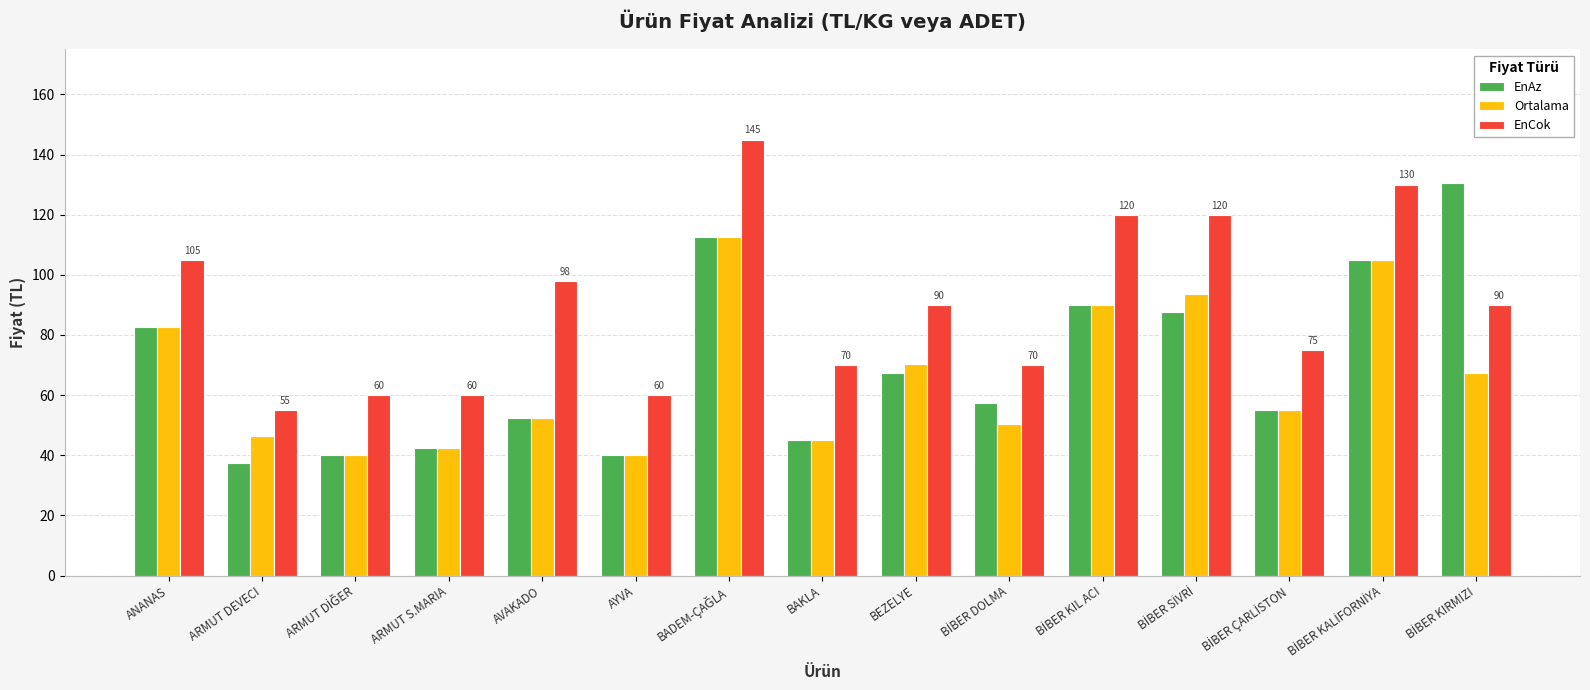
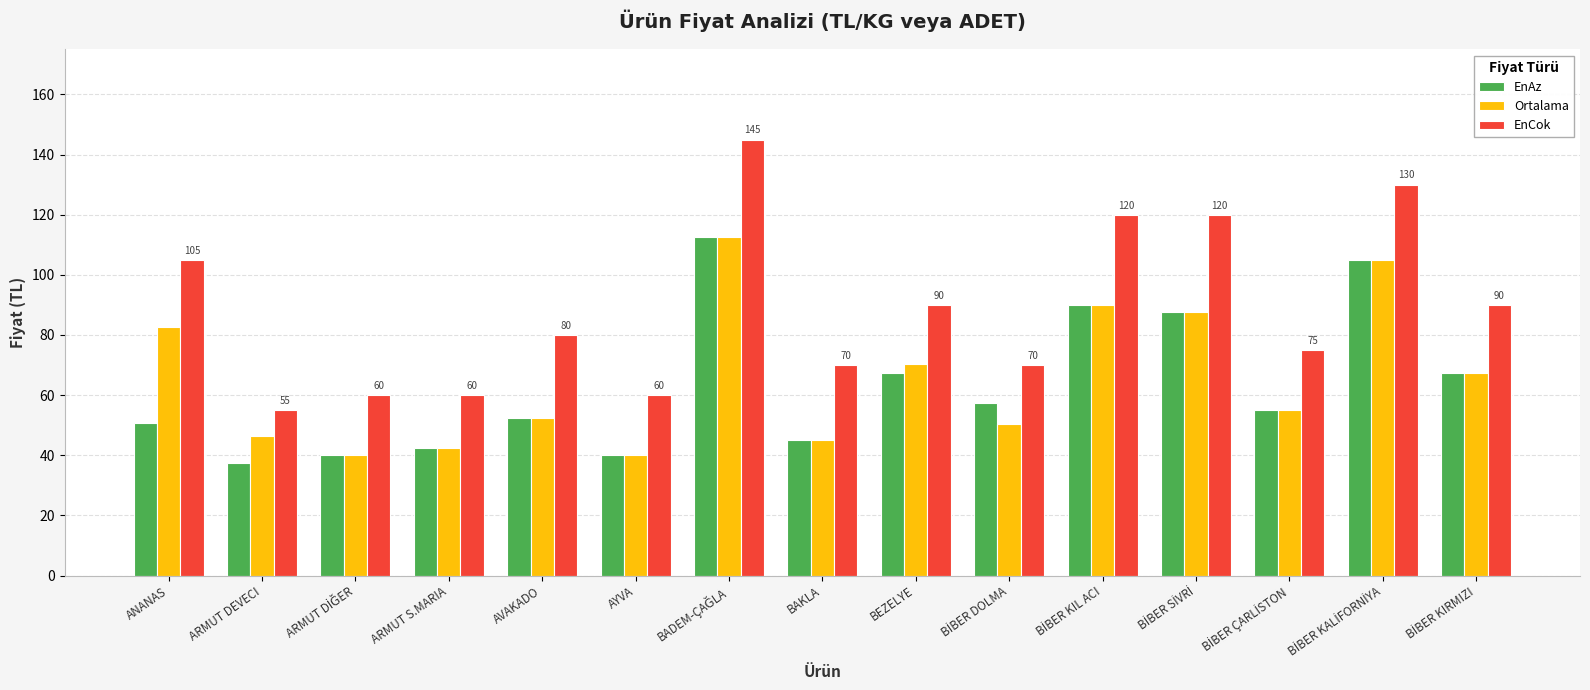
EnAz, ANANAS: 83 -> 51
EnCok, AVAKADO: 98 -> 80
Ortalama, BİBER SİVRİ: 94 -> 88
EnAz, BİBER KIRMIZI: 131 -> 68
